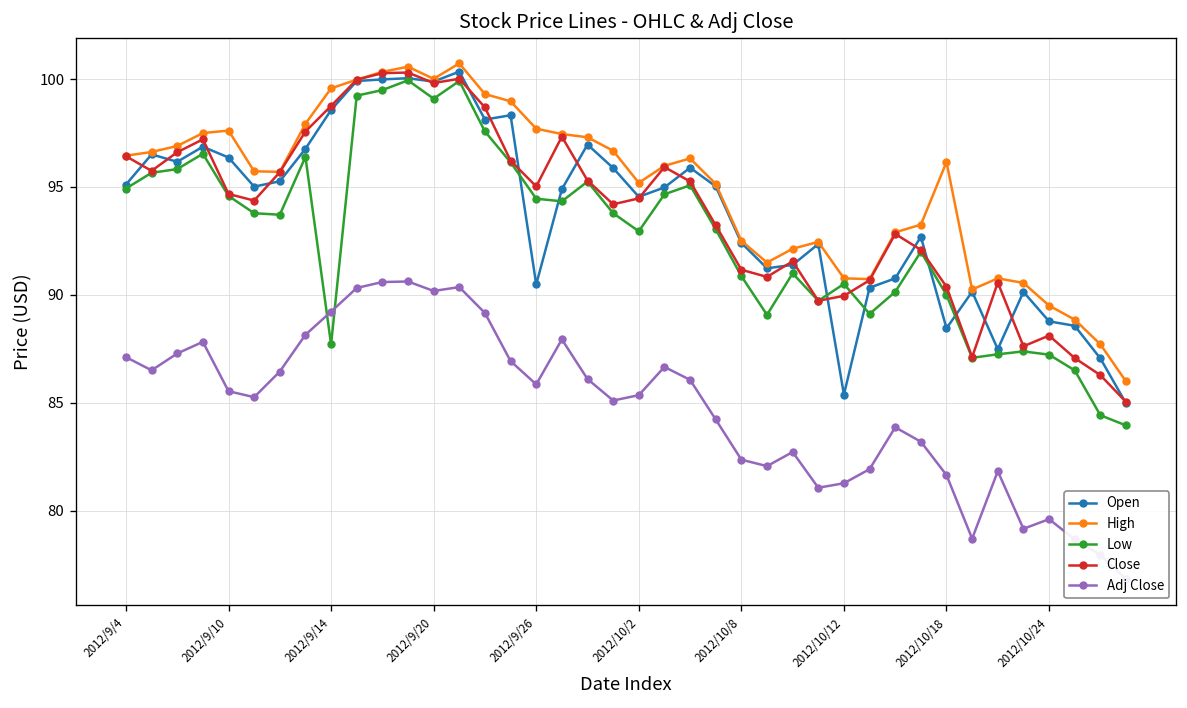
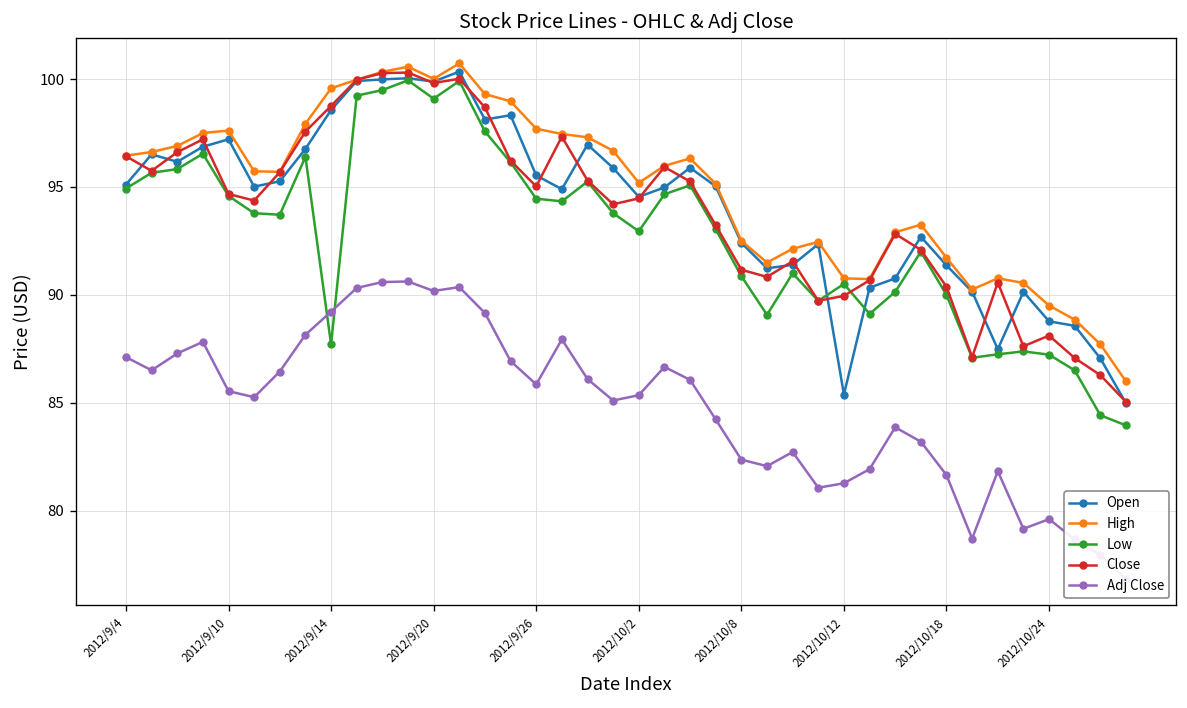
Open, 2012/9/10: 96.4 -> 97.2
Open, 2012/9/26: 90.5 -> 95.5
Open, 2012/10/18: 88.5 -> 91.4
High, 2012/10/18: 96.2 -> 91.7
